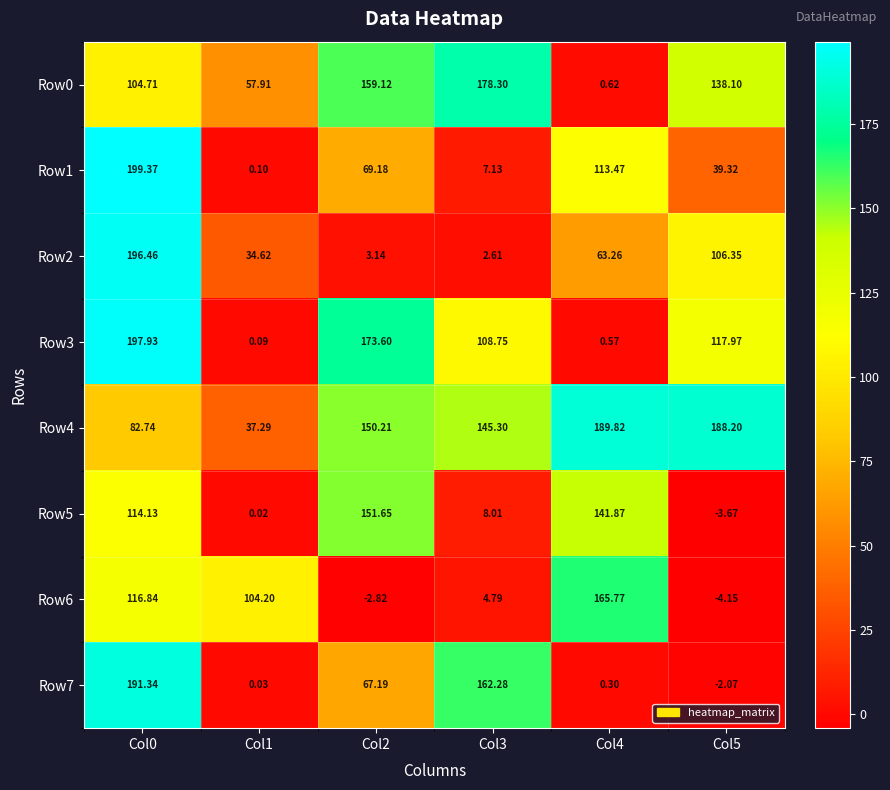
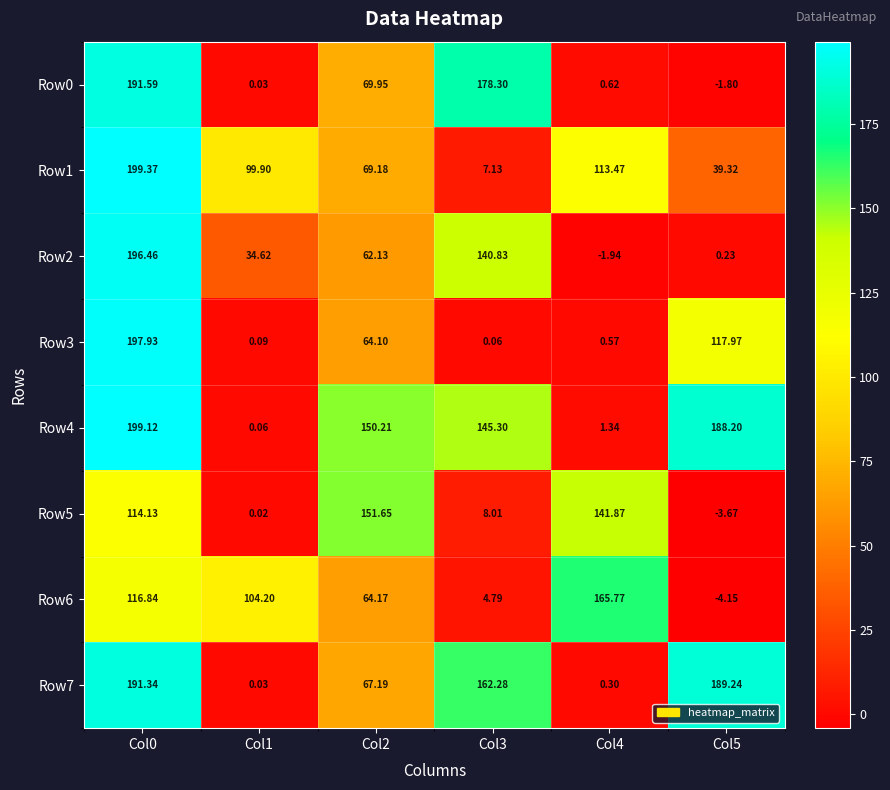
Row0, Col0: 104.71 -> 191.59
Row0, Col1: 57.91 -> 0.03
Row0, Col2: 159.12 -> 69.95
Row0, Col5: 138.10 -> -1.80
Row1, Col1: 0.10 -> 99.90
Row2, Col2: 3.14 -> 62.13
Row2, Col3: 2.61 -> 140.83
Row2, Col4: 63.26 -> -1.94
Row2, Col5: 106.35 -> 0.23
Row3, Col2: 173.60 -> 64.10
Row3, Col3: 108.75 -> 0.06
Row4, Col0: 82.74 -> 199.12
Row4, Col1: 37.29 -> 0.06
Row4, Col4: 189.82 -> 1.34
Row6, Col2: -2.82 -> 64.17
Row7, Col5: -2.07 -> 189.24
